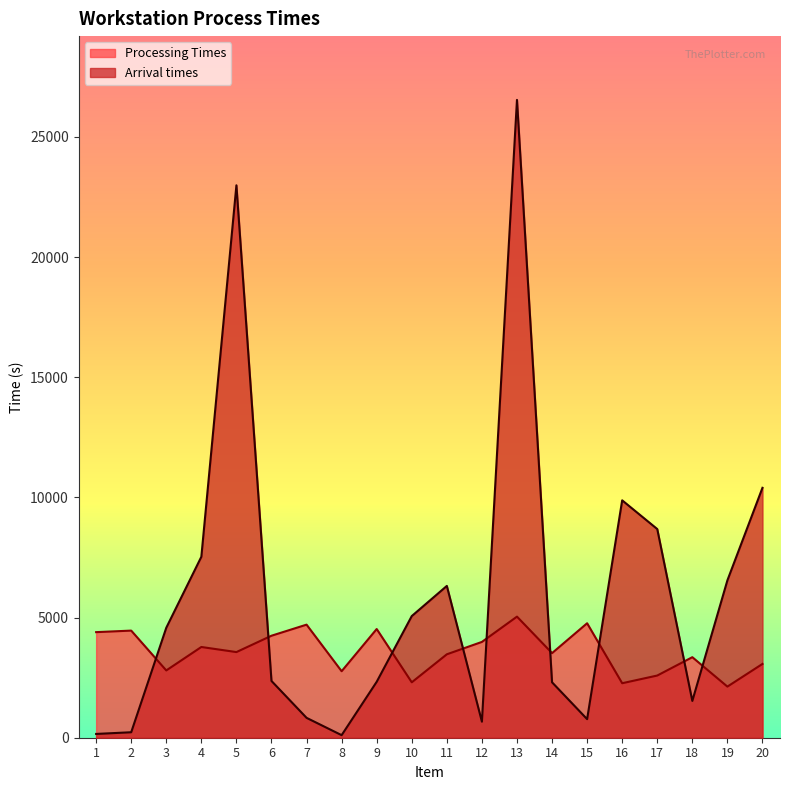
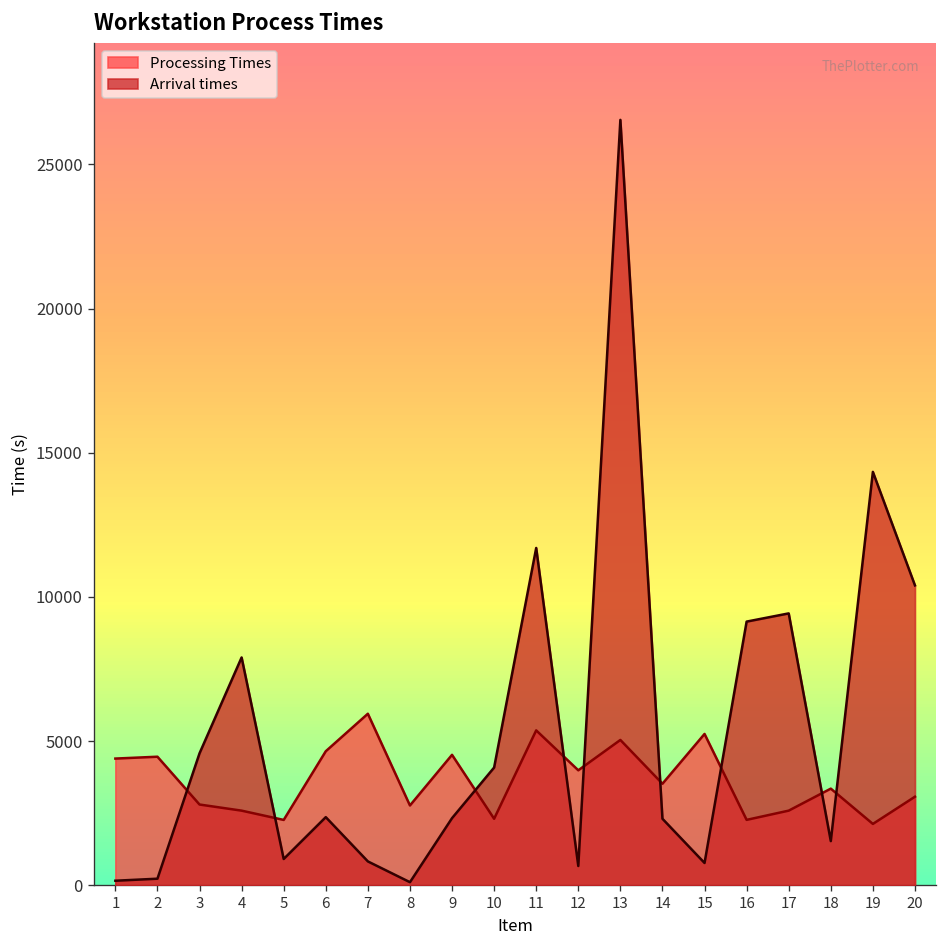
Processing Times, 4: 3800 -> 2600
Arrival times, 4: 7500 -> 7900
Processing Times, 5: 3600 -> 2300
Arrival times, 5: 23000 -> 900
Processing Times, 6: 4200 -> 4600
Processing Times, 7: 4700 -> 5900
Arrival times, 10: 5100 -> 4100
Processing Times, 11: 3500 -> 5400
Arrival times, 11: 6300 -> 11700
Processing Times, 15: 4800 -> 5200
Arrival times, 16: 9900 -> 9100
Arrival times, 17: 8700 -> 9400
Arrival times, 19: 6500 -> 14300
